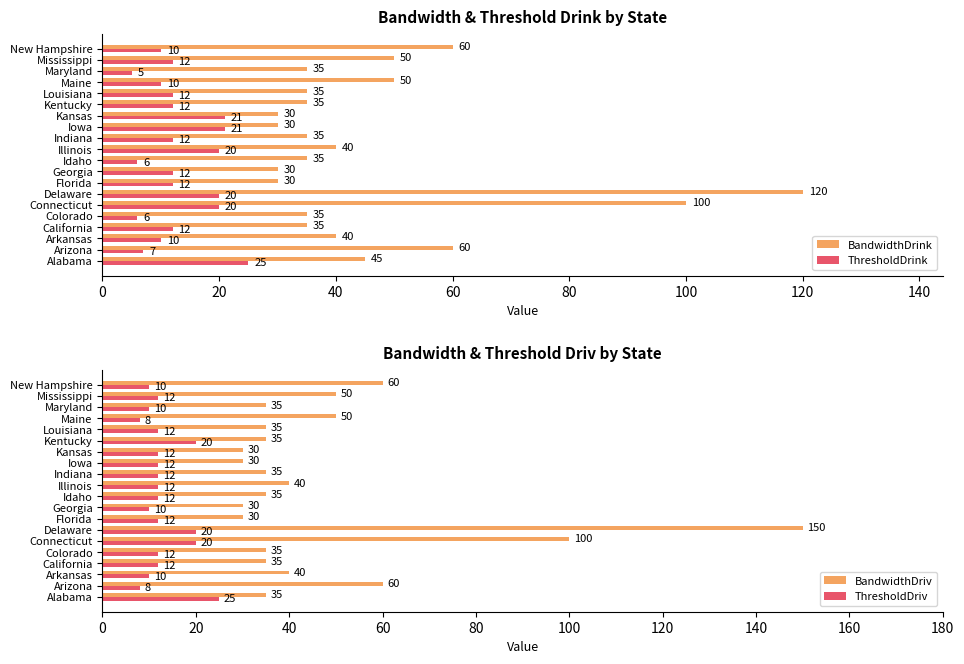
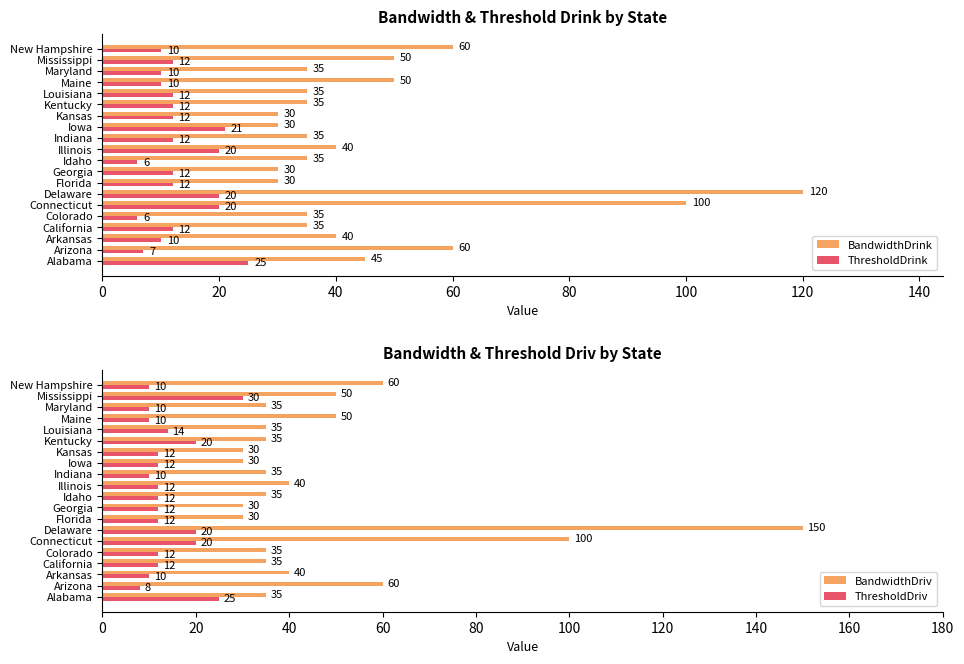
Bandwidth & Threshold Drink by State, ThresholdDrink, Maryland: 5 -> 10
Bandwidth & Threshold Drink by State, ThresholdDrink, Kansas: 21 -> 12
Bandwidth & Threshold Driv by State, ThresholdDriv, Mississippi: 12 -> 30
Bandwidth & Threshold Driv by State, ThresholdDriv, Maine: 8 -> 10
Bandwidth & Threshold Driv by State, ThresholdDriv, Louisiana: 12 -> 14
Bandwidth & Threshold Driv by State, ThresholdDriv, Indiana: 12 -> 10
Bandwidth & Threshold Driv by State, ThresholdDriv, Georgia: 10 -> 12
